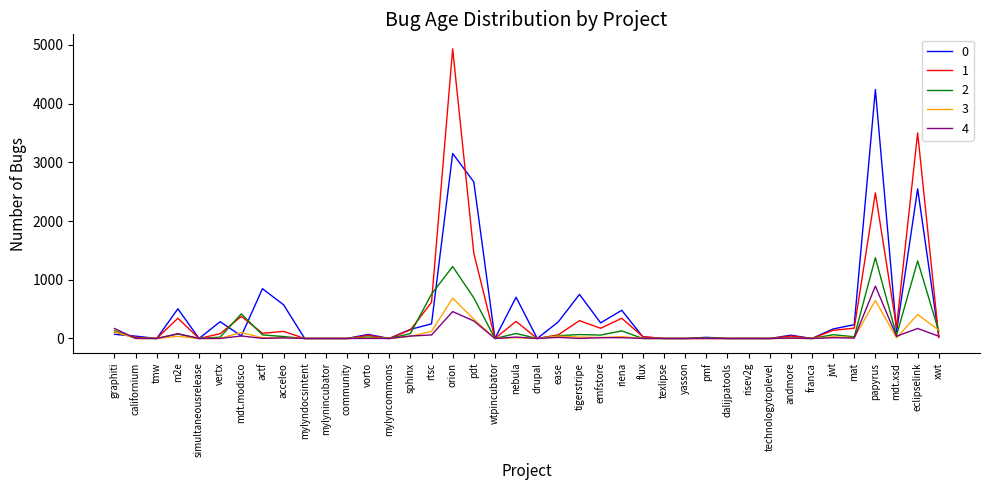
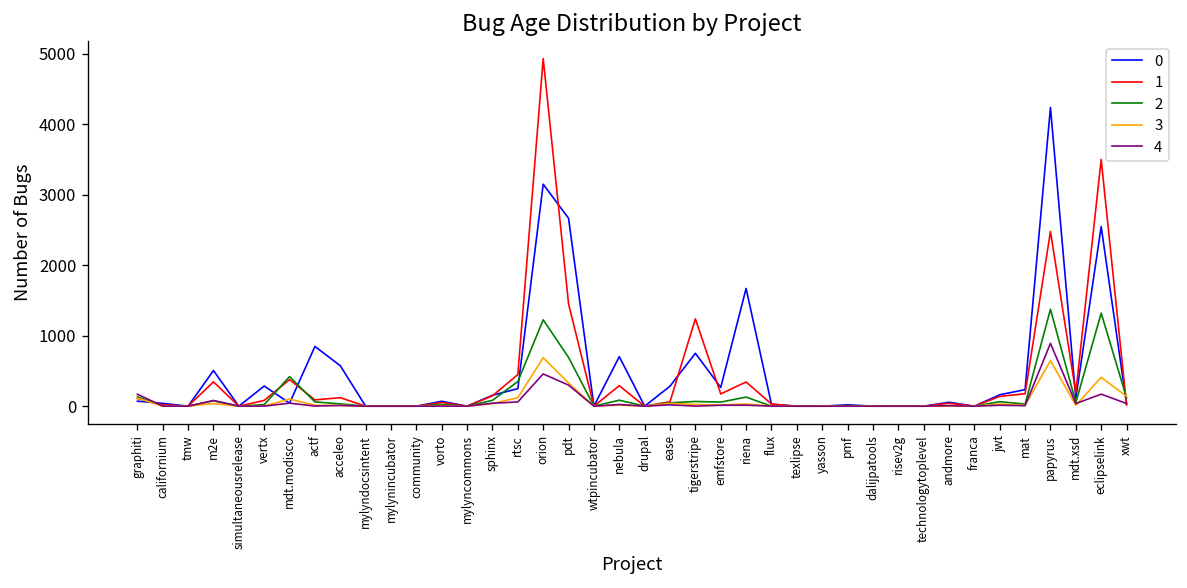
1, rtsc: 600 -> 400
2, rtsc: 800 -> 400
1, tigerstripe: 300 -> 1200
0, riena: 500 -> 1700
